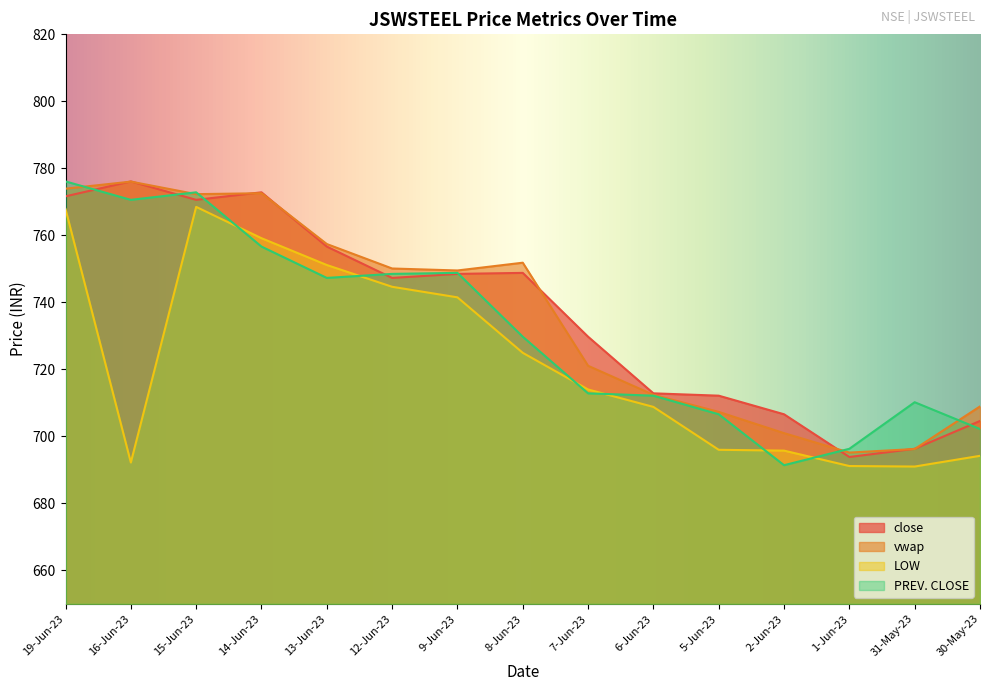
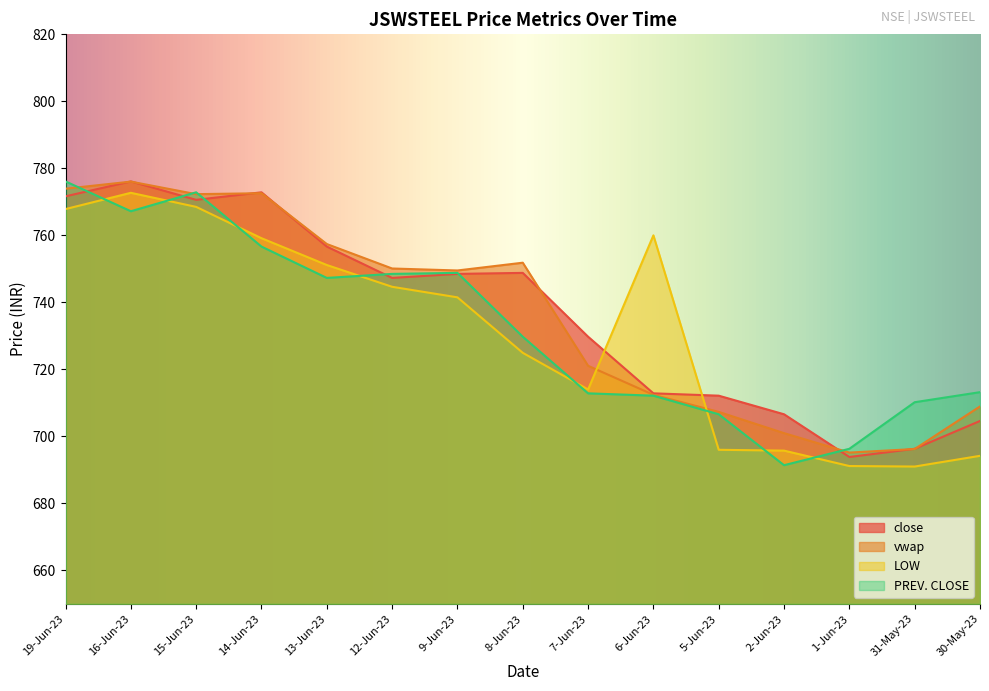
LOW, 16-Jun-23: 692 -> 773
PREV. CLOSE, 16-Jun-23: 771 -> 767
LOW, 6-Jun-23: 709 -> 760
PREV. CLOSE, 30-May-23: 702 -> 713
